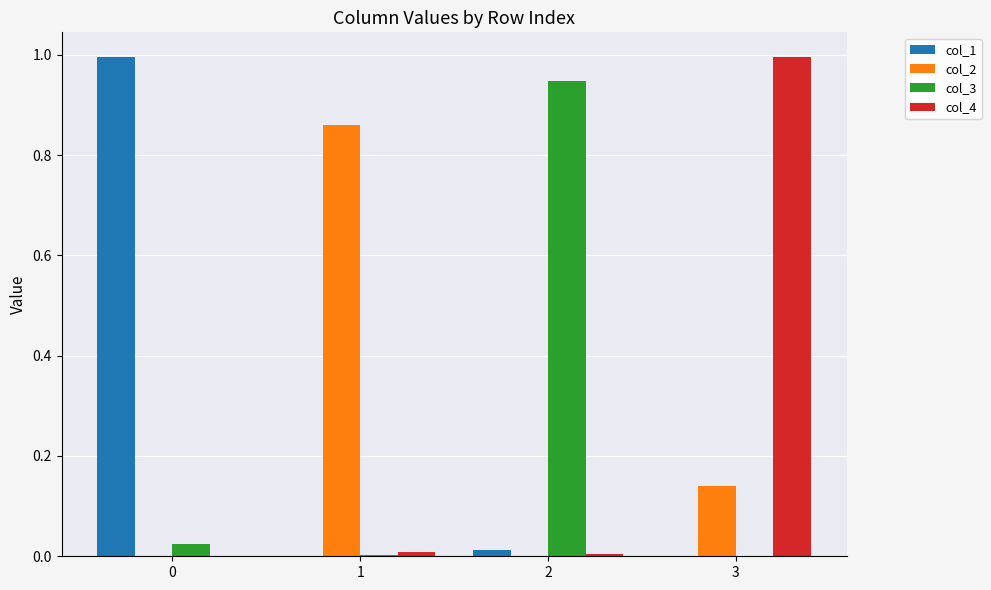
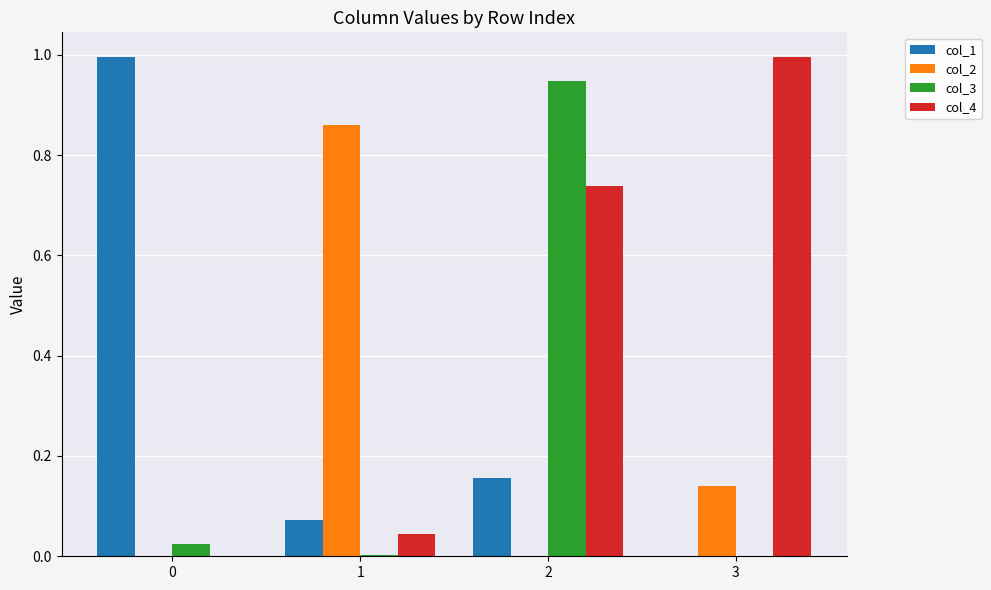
col_1, 1: 0.00 -> 0.07
col_4, 1: 0.01 -> 0.04
col_1, 2: 0.01 -> 0.16
col_4, 2: 0.00 -> 0.74
